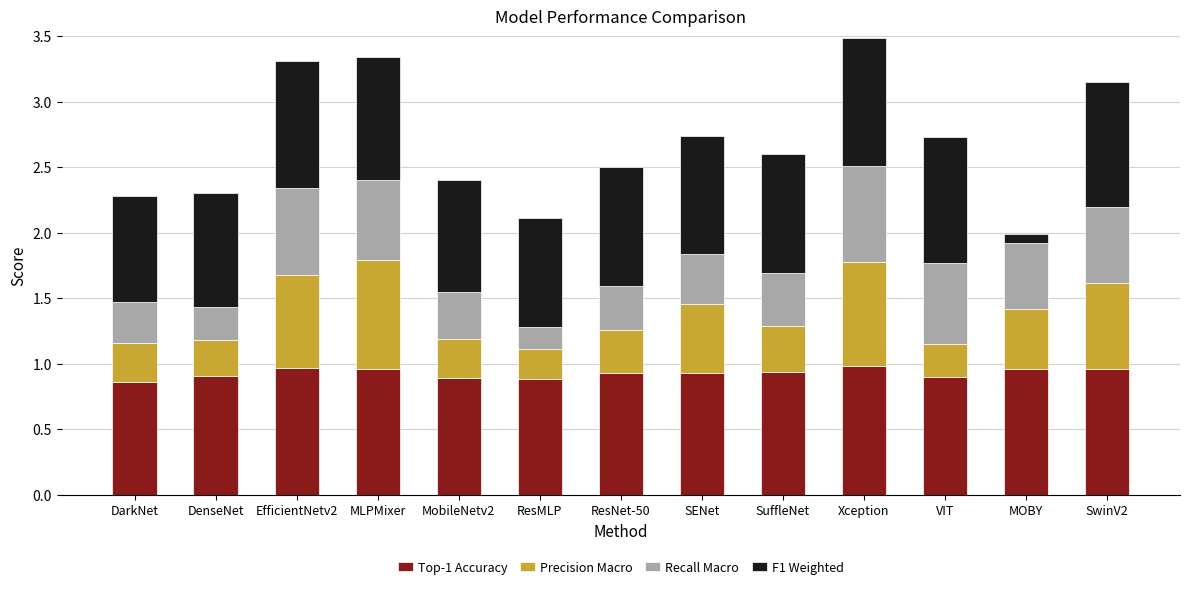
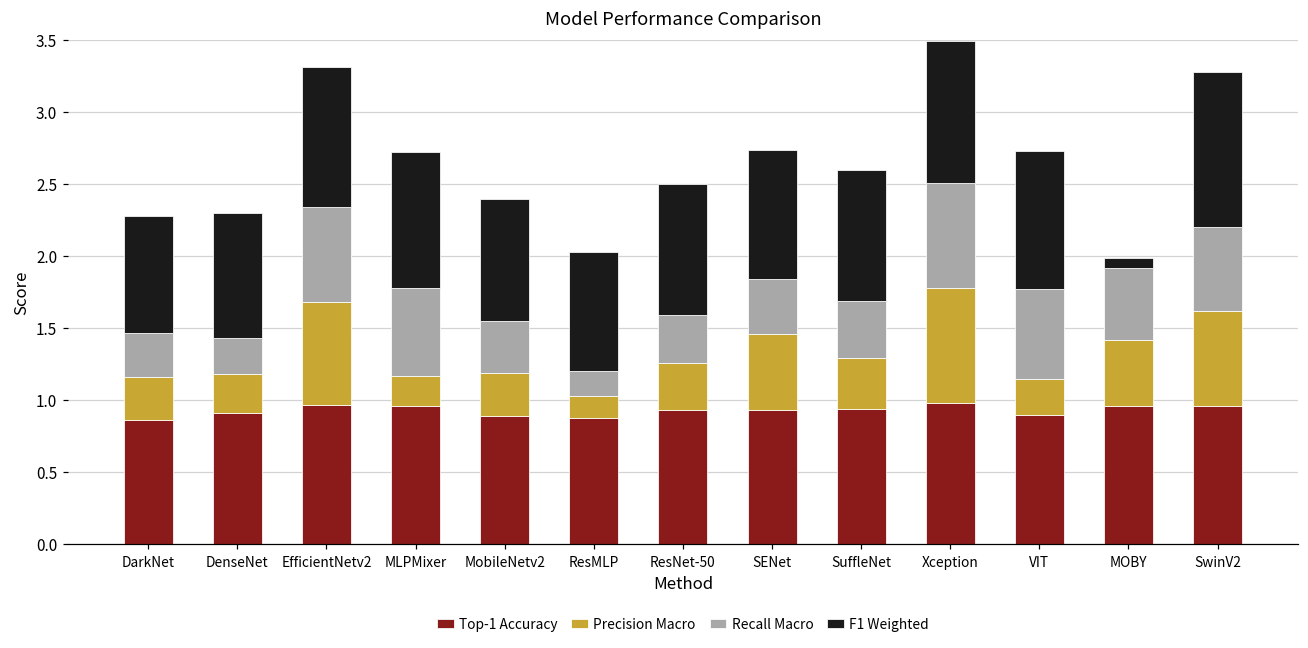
Precision Macro, MLPMixer: 0.83 -> 0.21
Precision Macro, ResMLP: 0.23 -> 0.15
F1 Weighted, SwinV2: 0.95 -> 1.08
